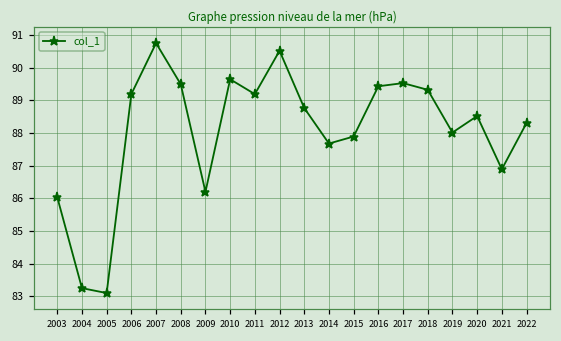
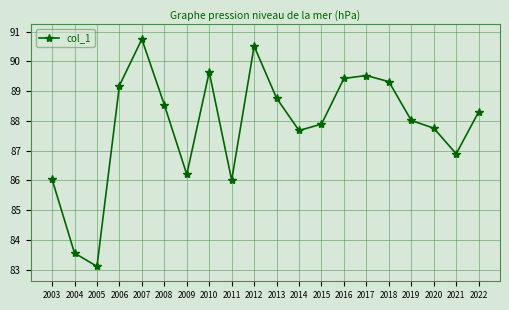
2004: 83.3 -> 83.6
2008: 89.5 -> 88.5
2011: 89.2 -> 86.0
2020: 88.5 -> 87.8
